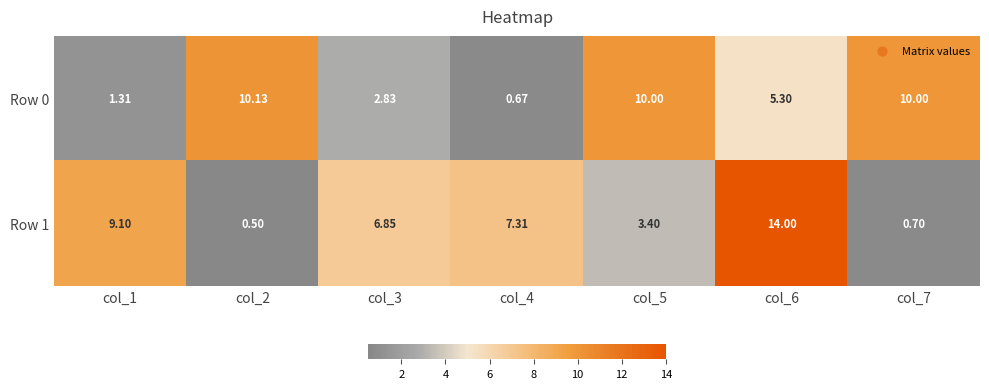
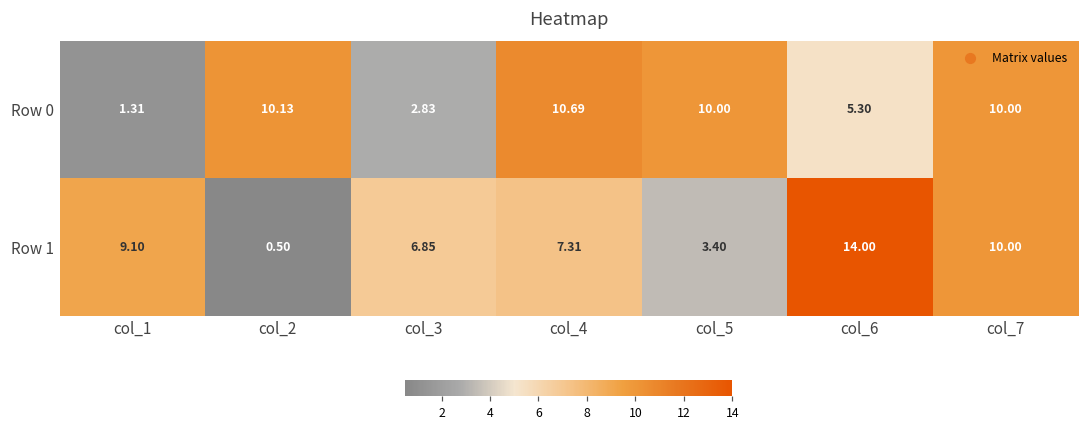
Row 0, col_4: 0.67 -> 10.69
Row 1, col_7: 0.70 -> 10.00
